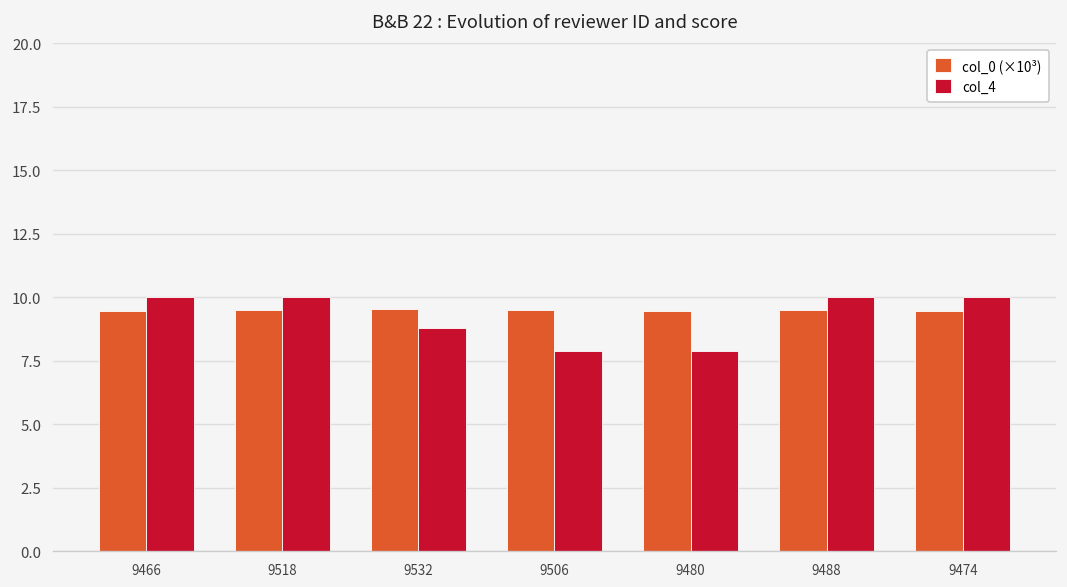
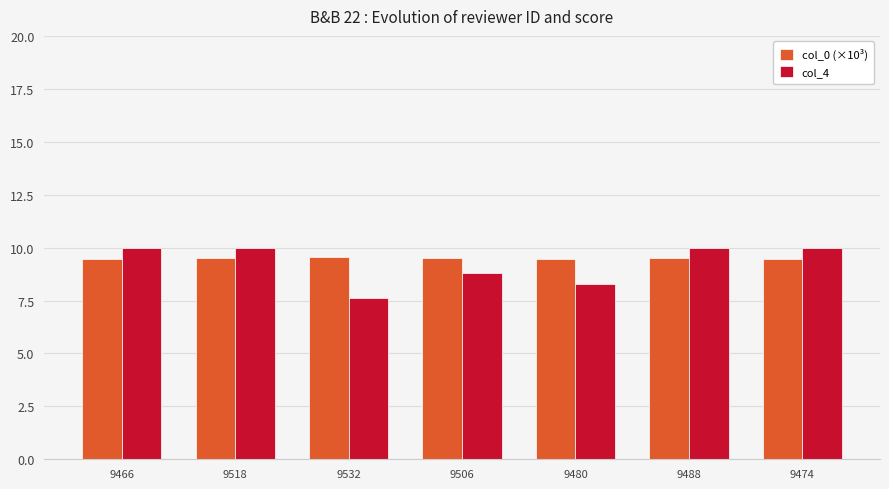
col_4, 9532: 8.8 -> 7.6
col_4, 9506: 7.9 -> 8.8
col_4, 9480: 7.9 -> 8.3
